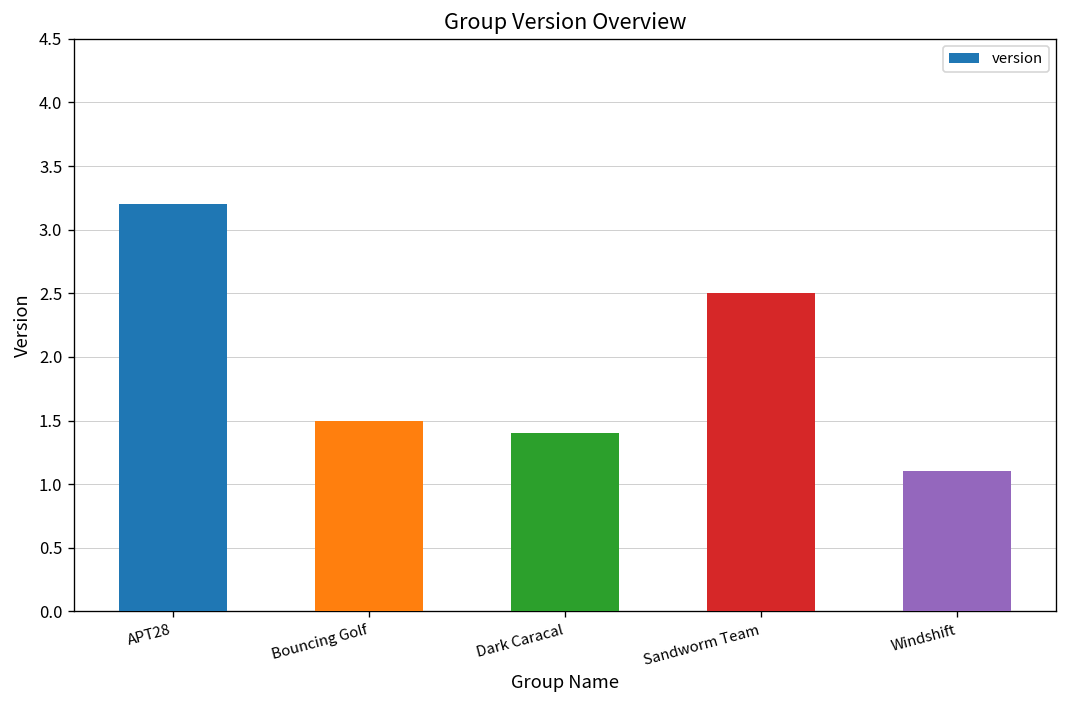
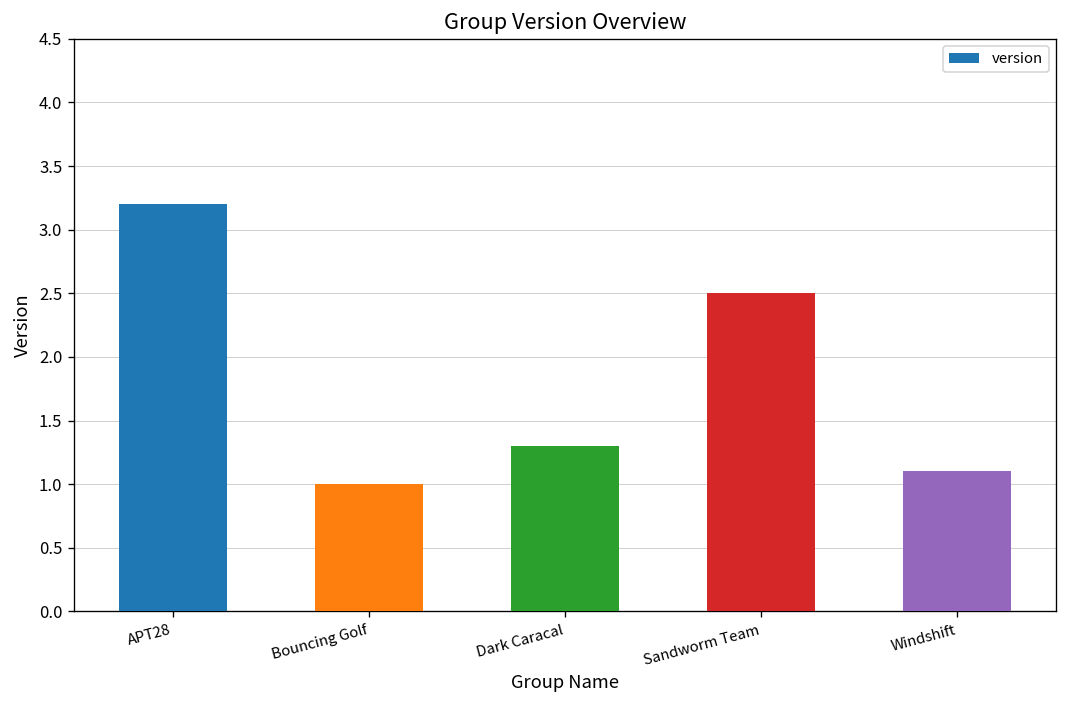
Bouncing Golf: 1.5 -> 1.0
Dark Caracal: 1.4 -> 1.3
